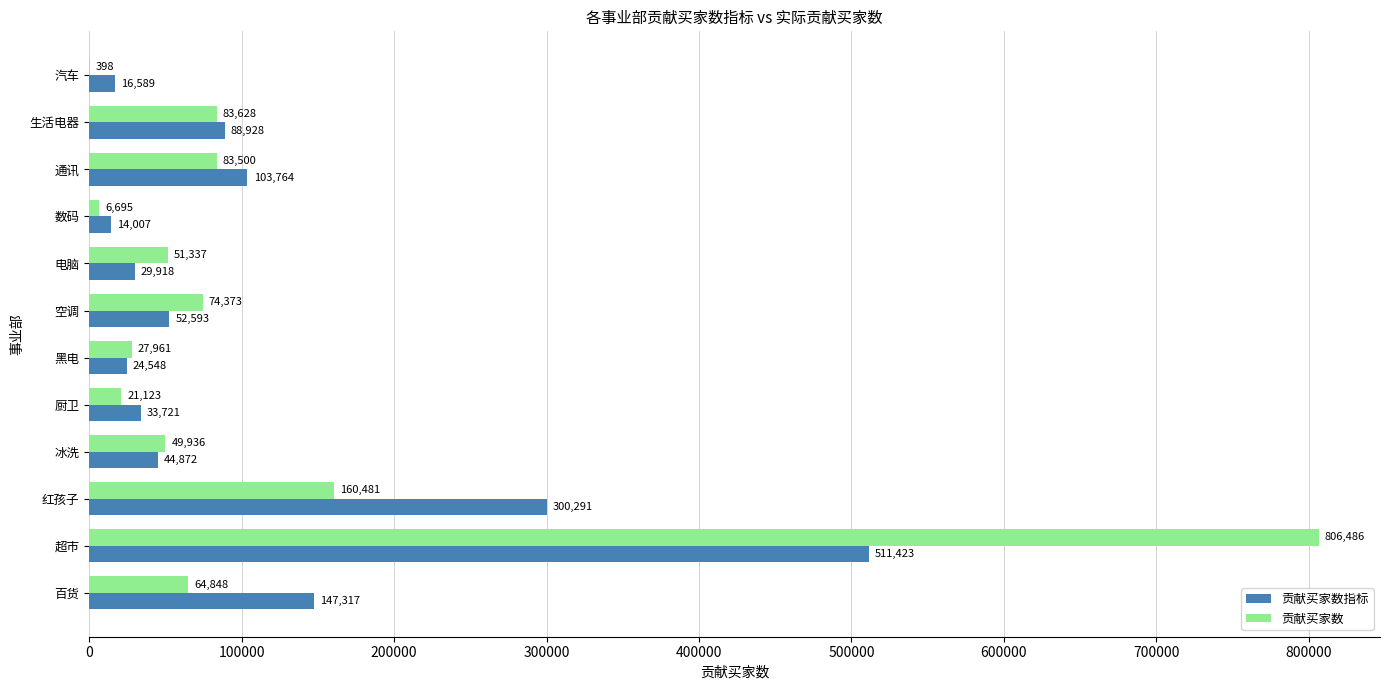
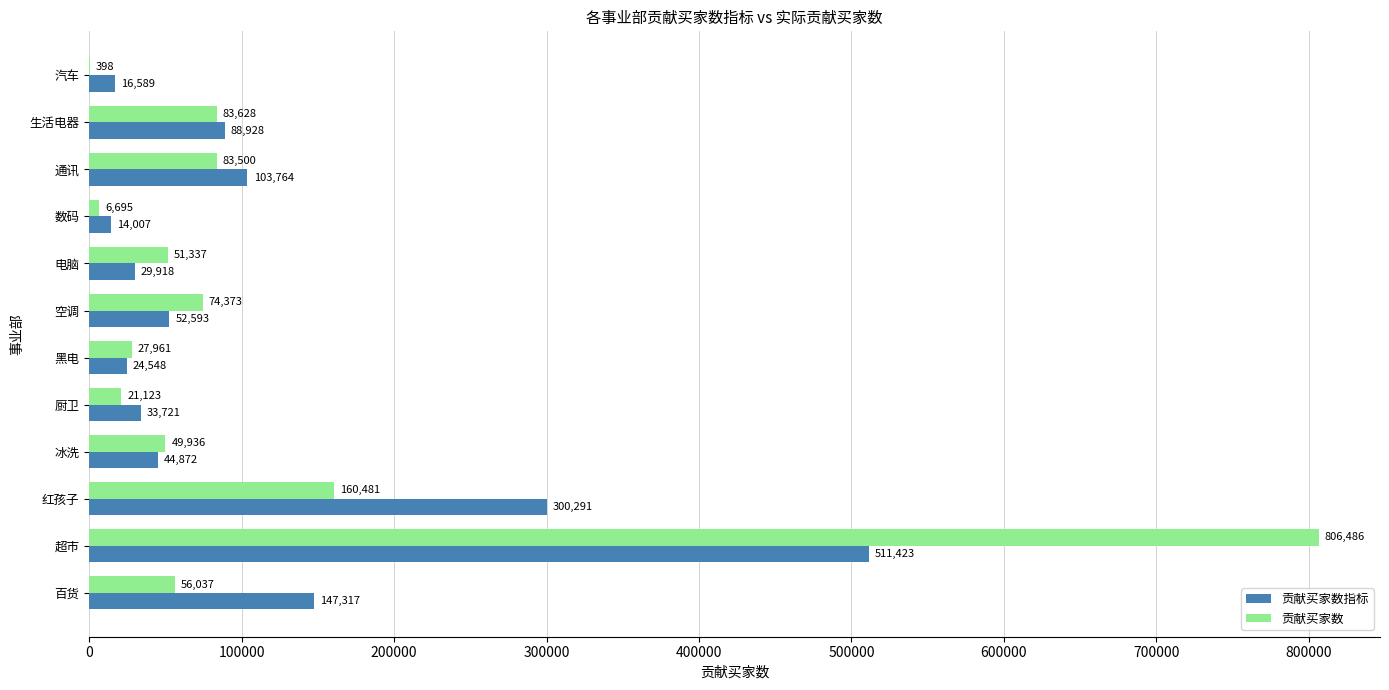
贡献买家数, 百货: 64,848 -> 56,037
